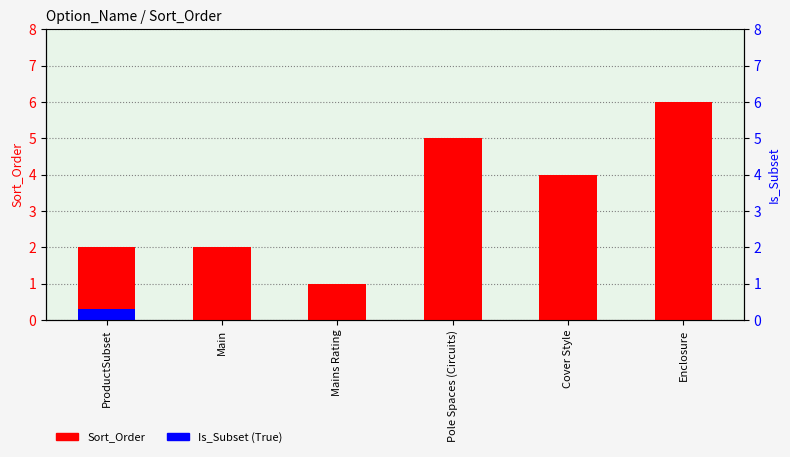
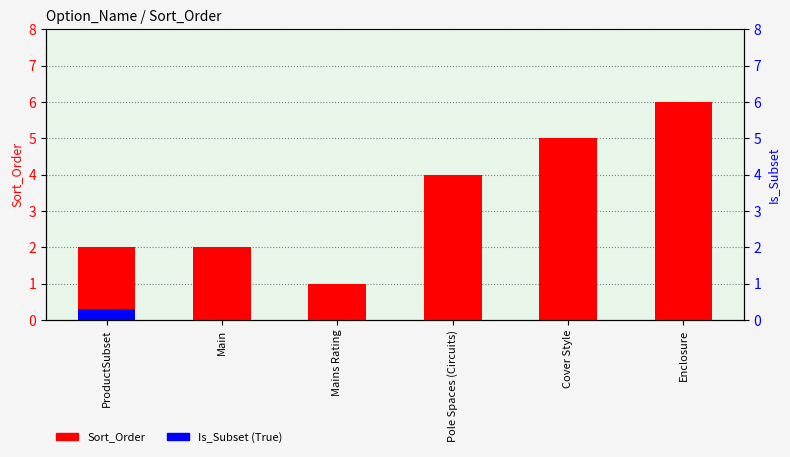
Sort_Order, Pole Spaces (Circuits): 5 -> 4
Sort_Order, Cover Style: 4 -> 5
